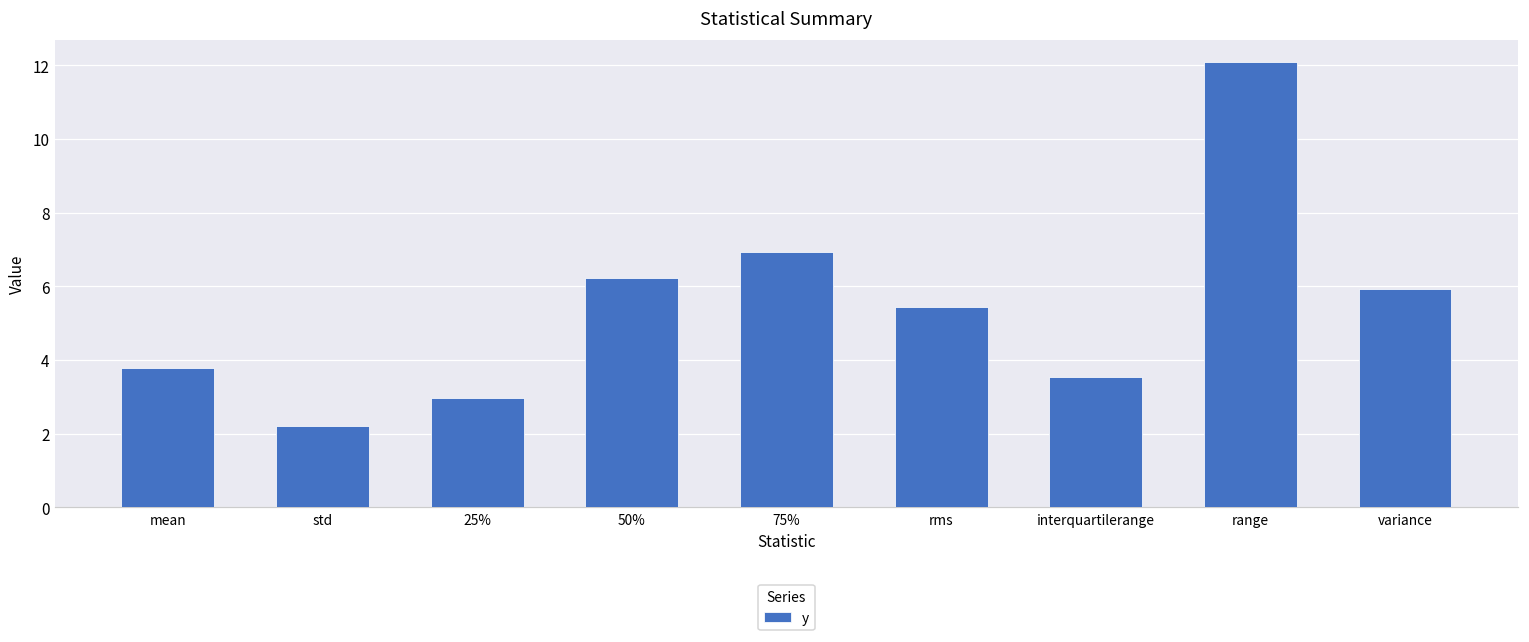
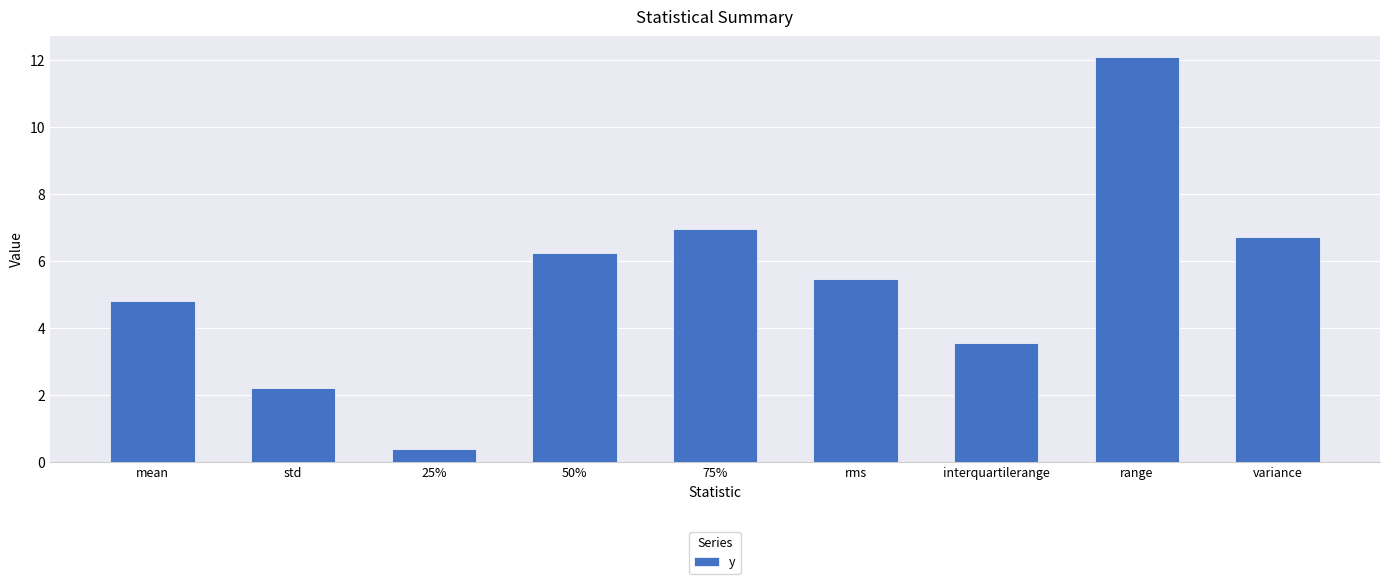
mean: 3.8 -> 4.8
25%: 3.0 -> 0.4
variance: 5.9 -> 6.7
